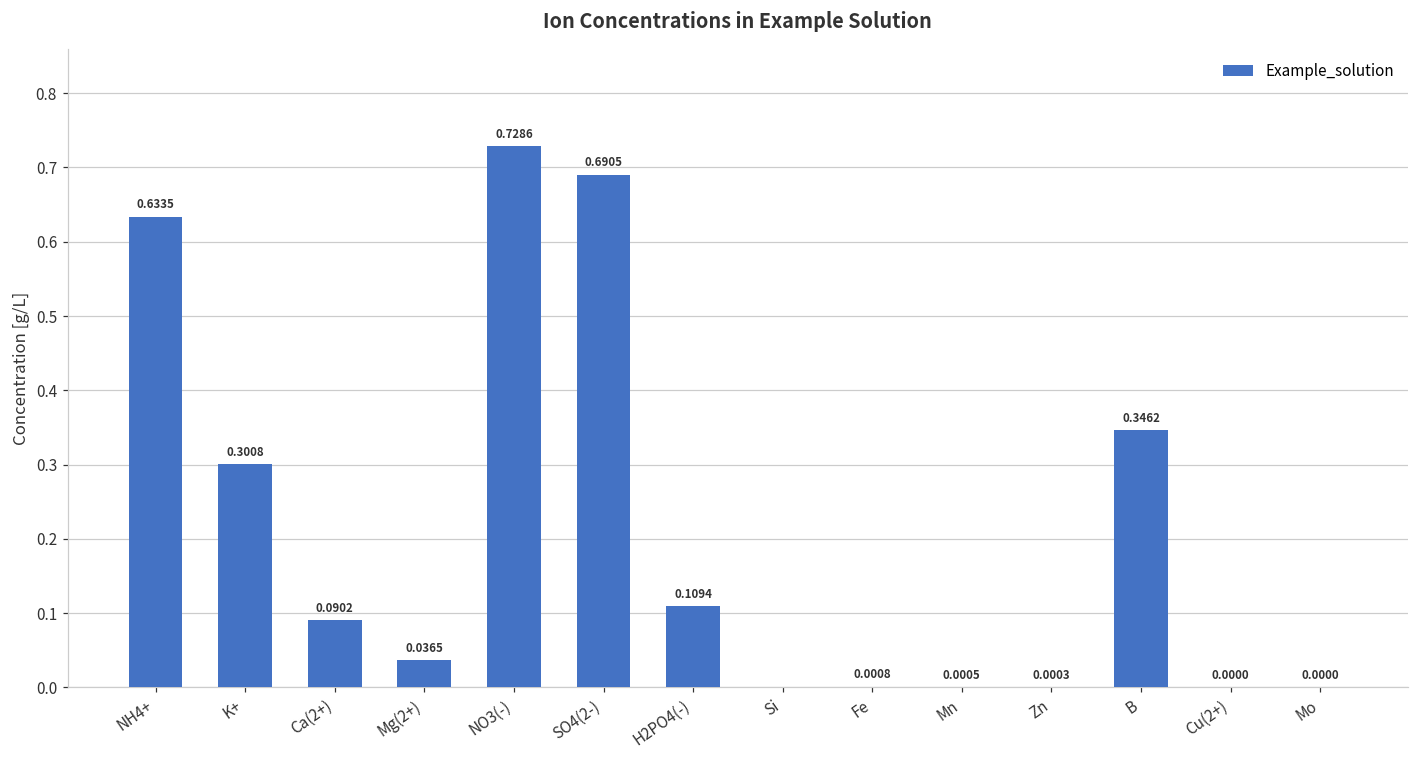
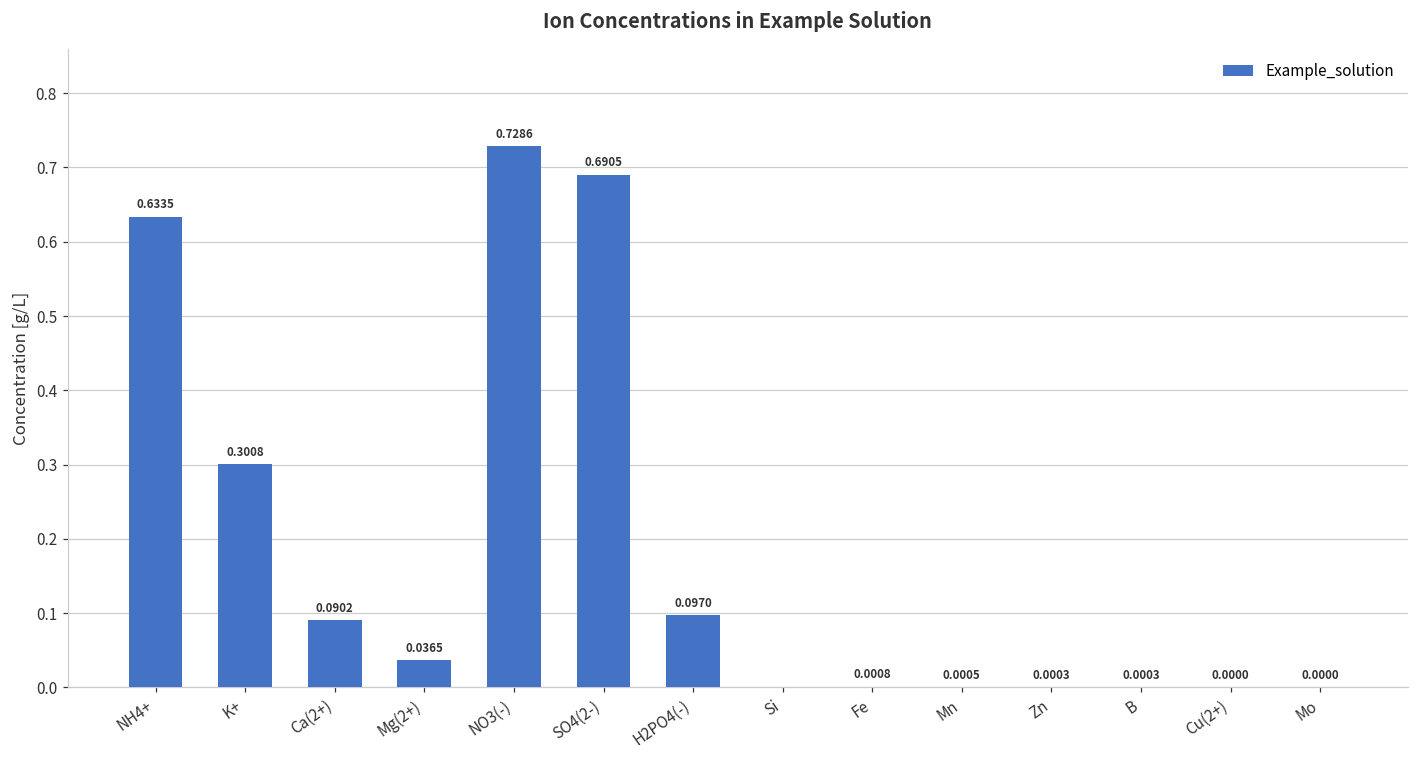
H2PO4(-): 0.1094 -> 0.0970
B: 0.3462 -> 0.0003
